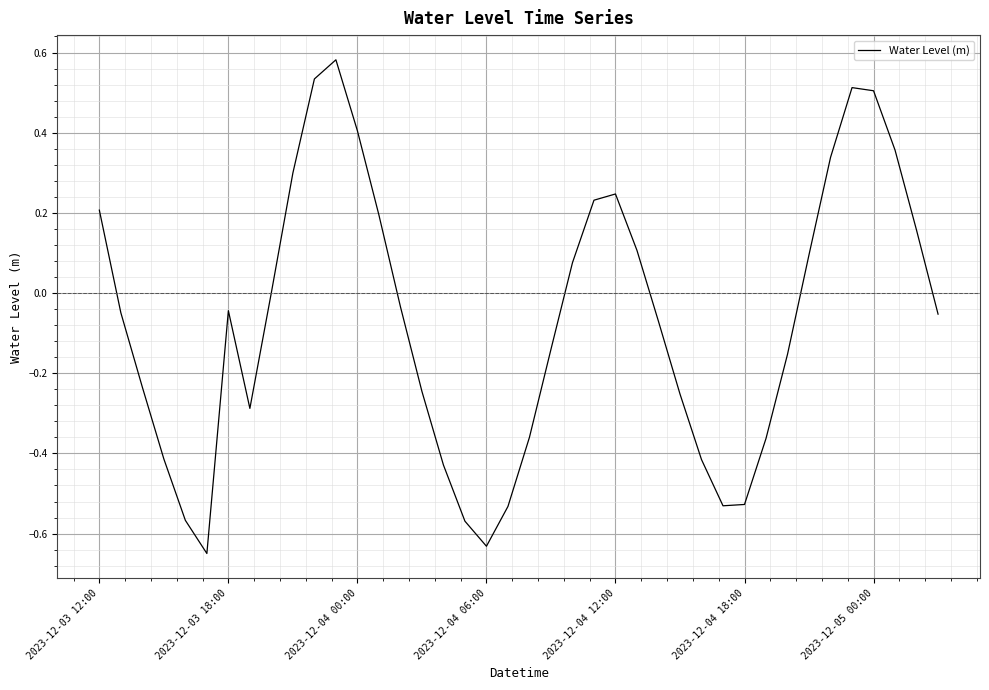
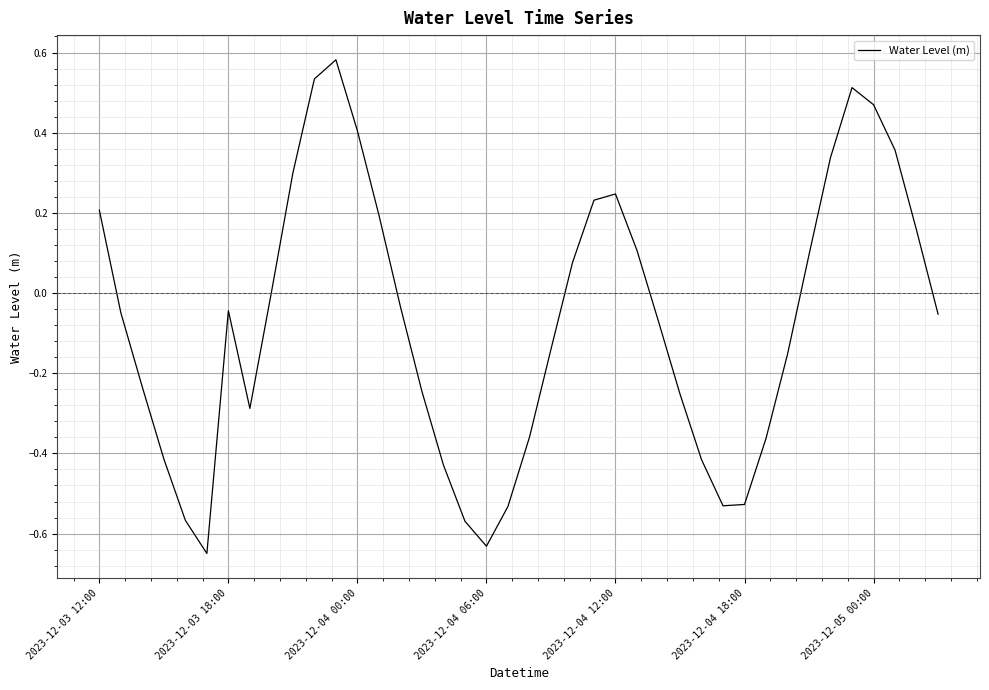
2023-12-05 00:00: 0.50 -> 0.47
